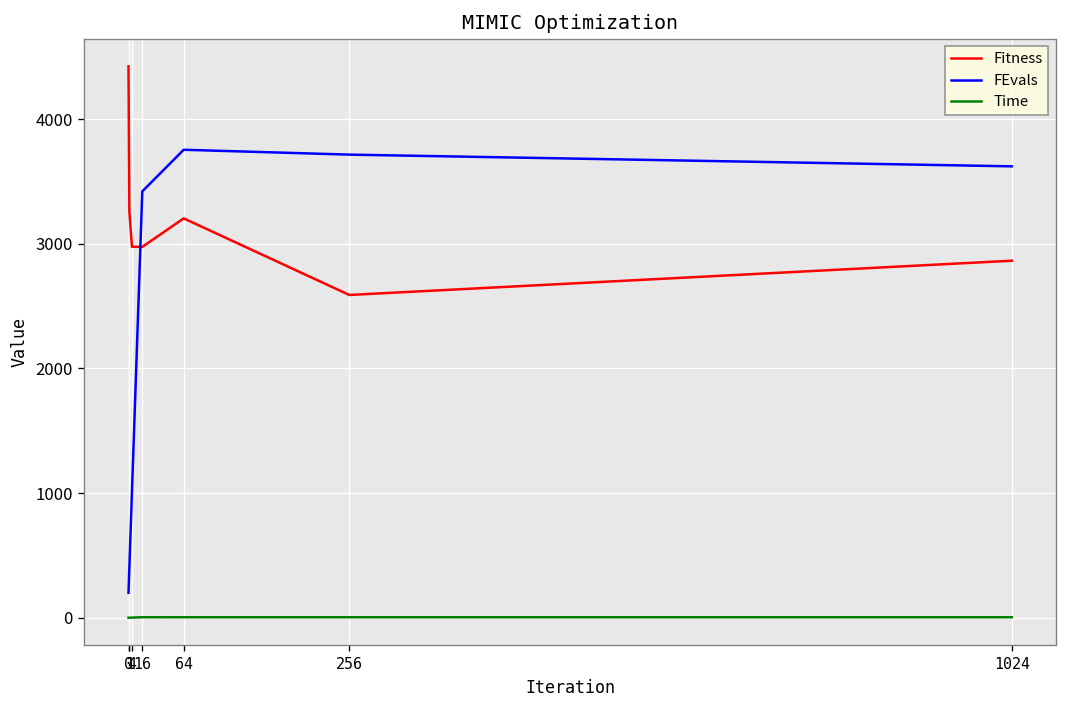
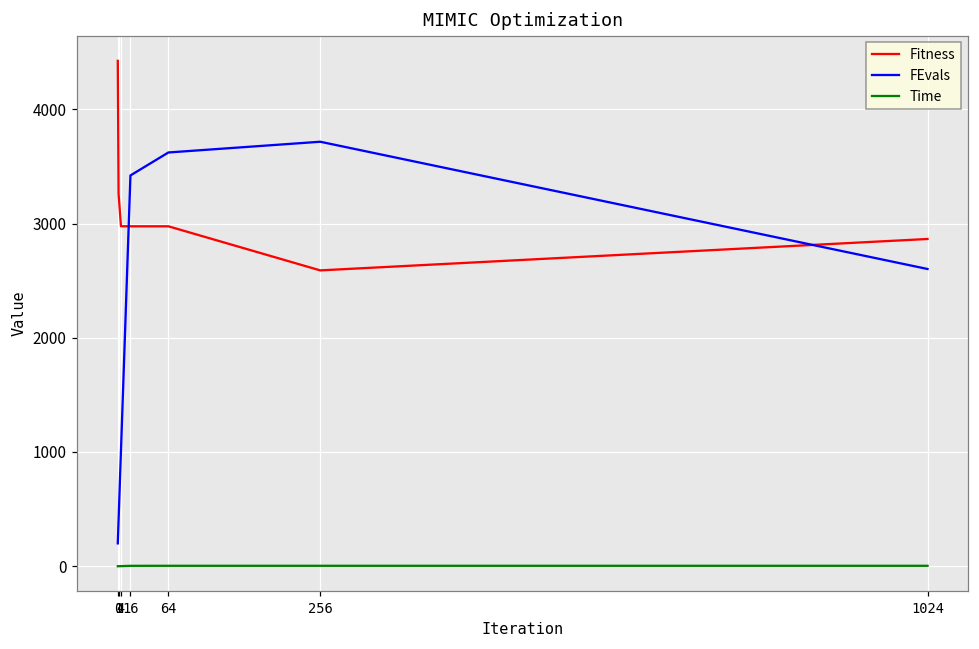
Fitness, 64: 3200 -> 2980
FEvals, 64: 3760 -> 3620
FEvals, 1024: 3620 -> 2600
